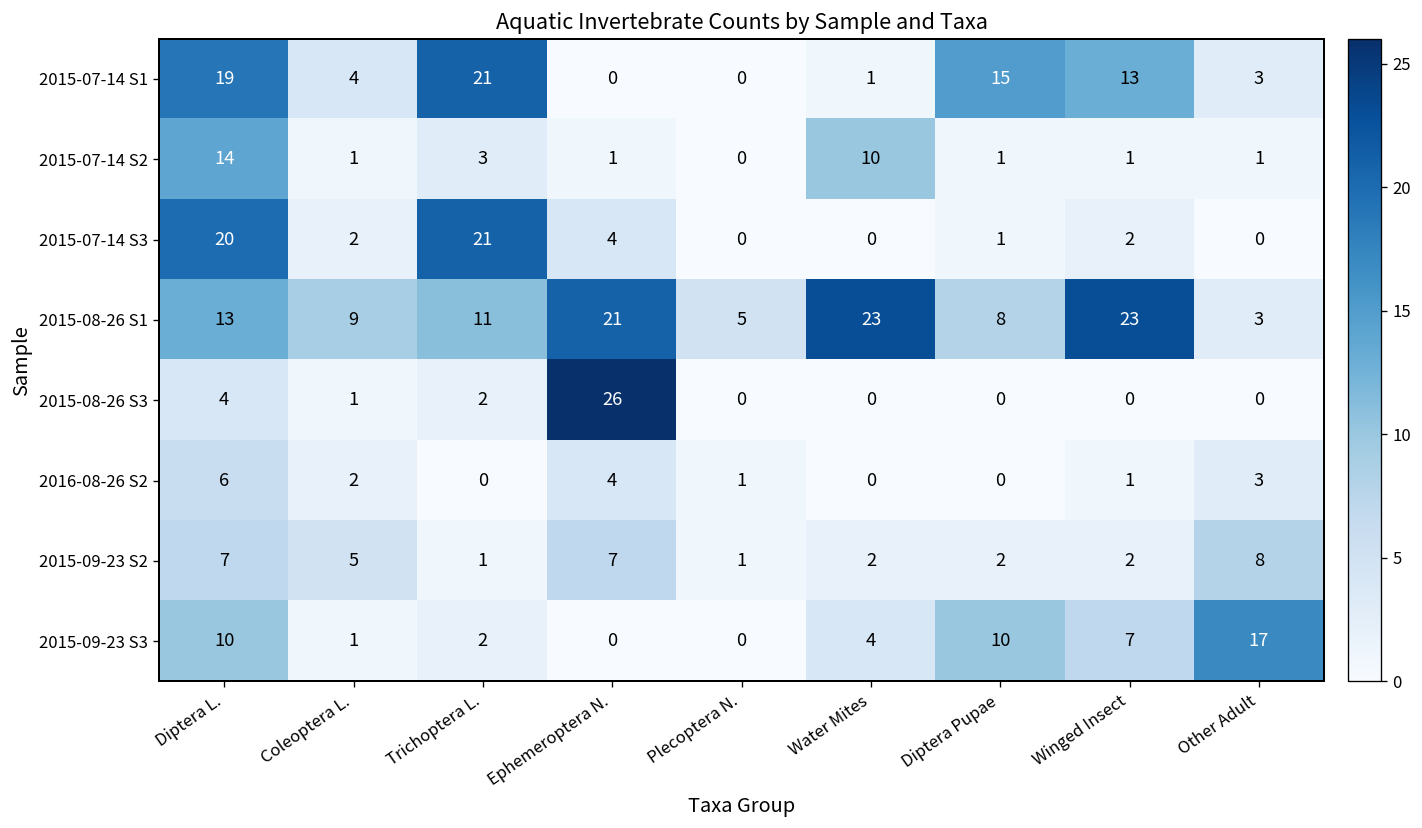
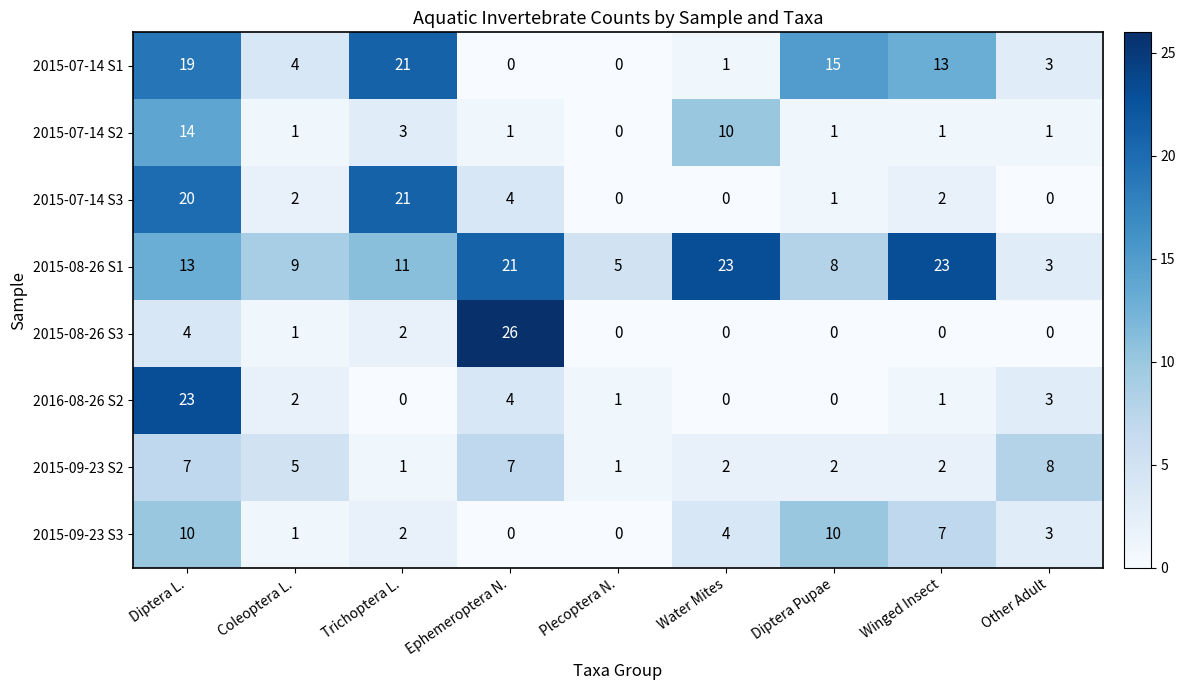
2016-08-26 S2, Diptera L.: 6 -> 23
2015-09-23 S3, Other Adult: 17 -> 3
